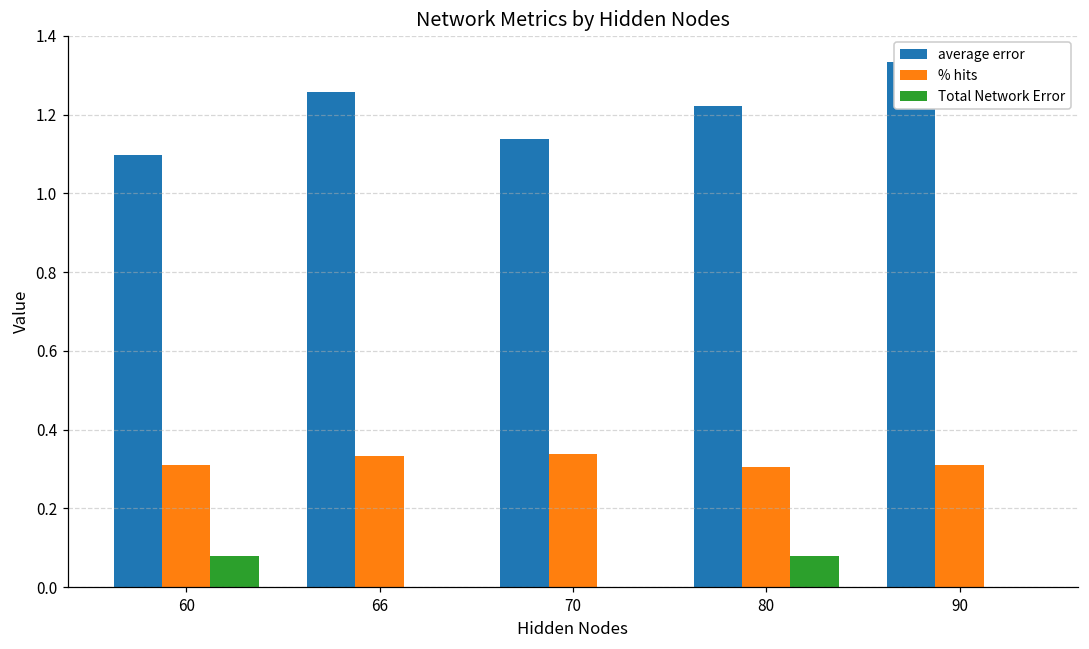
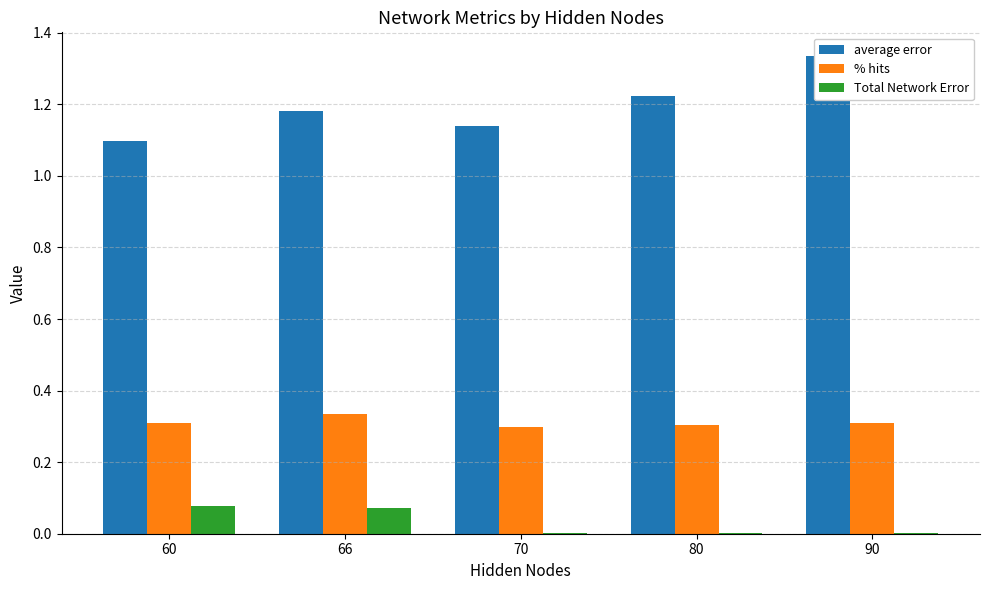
average error, 66: 1.26 -> 1.18
Total Network Error, 66: 0.00 -> 0.07
% hits, 70: 0.34 -> 0.30
Total Network Error, 80: 0.08 -> 0.00
